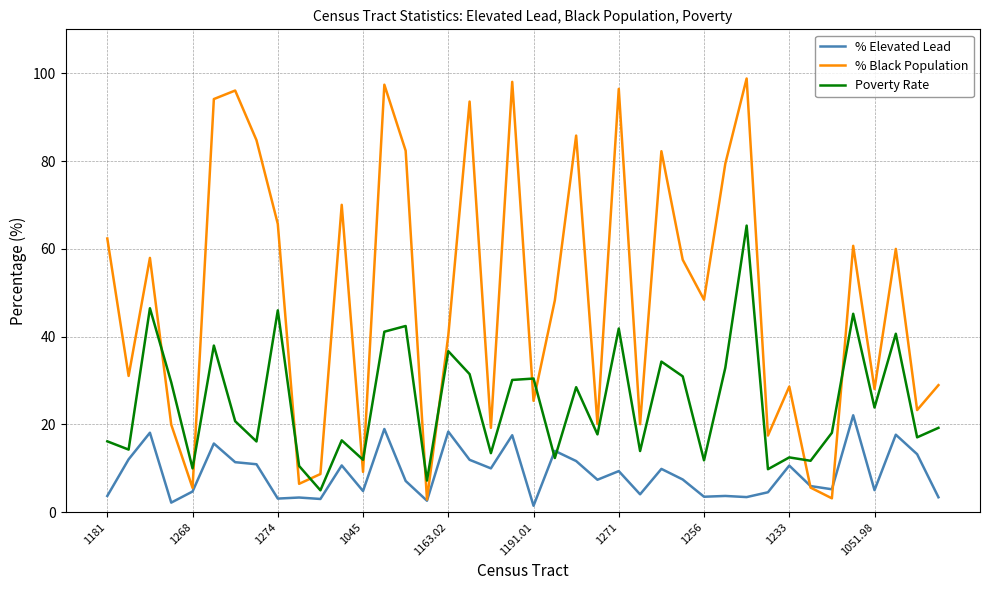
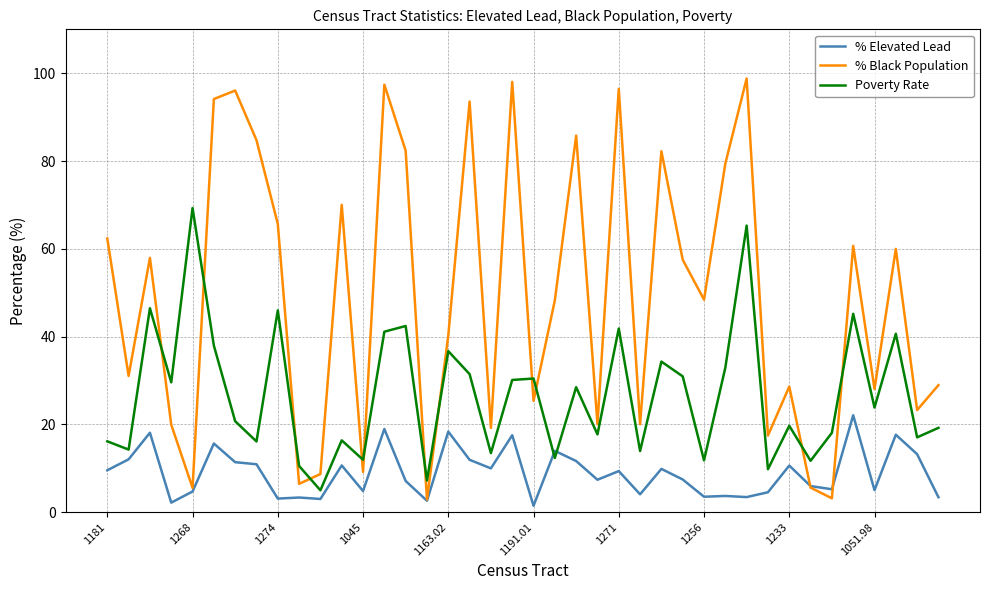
% Elevated Lead, 1181: 4 -> 10
Poverty Rate, 1268: 10 -> 69
Poverty Rate, 1233: 13 -> 20
